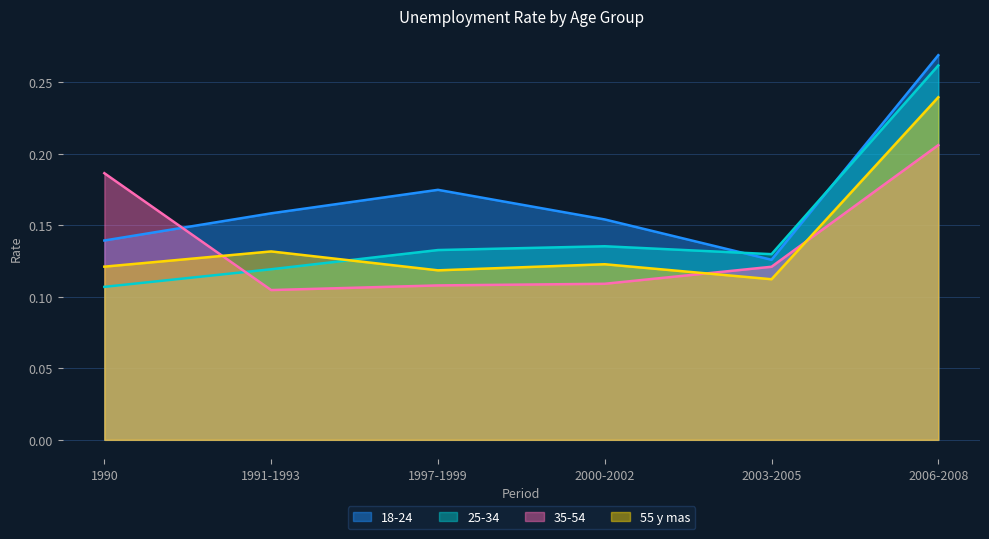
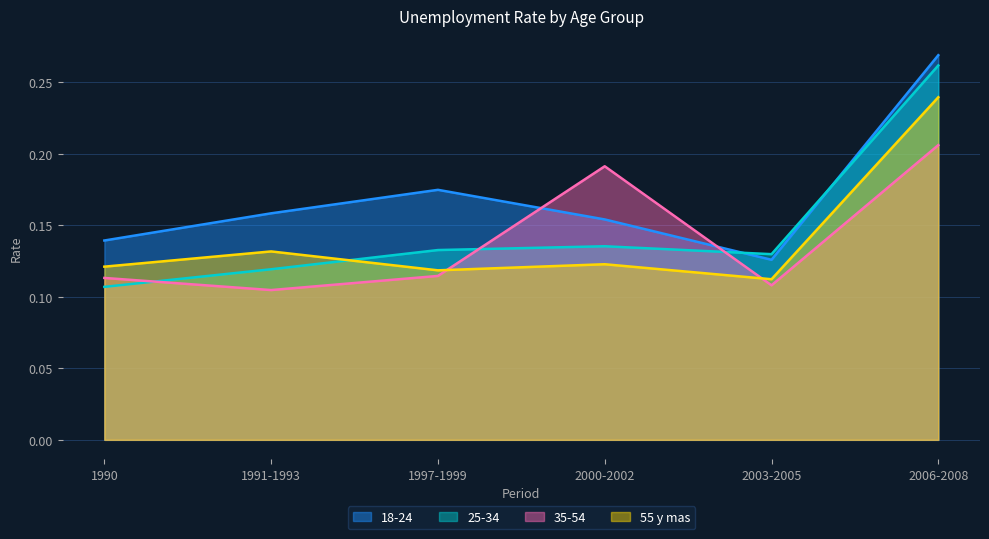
35-54, 1990: 0.186 -> 0.113
35-54, 1997-1999: 0.108 -> 0.115
35-54, 2000-2002: 0.109 -> 0.191
35-54, 2003-2005: 0.121 -> 0.108
